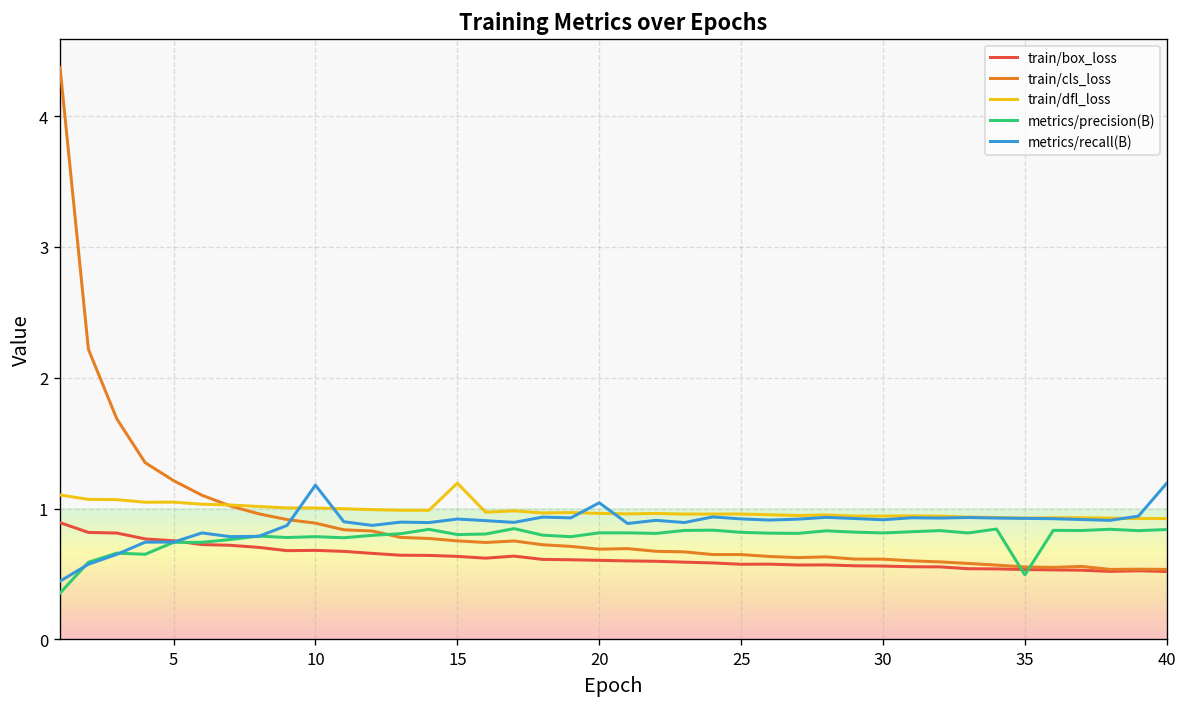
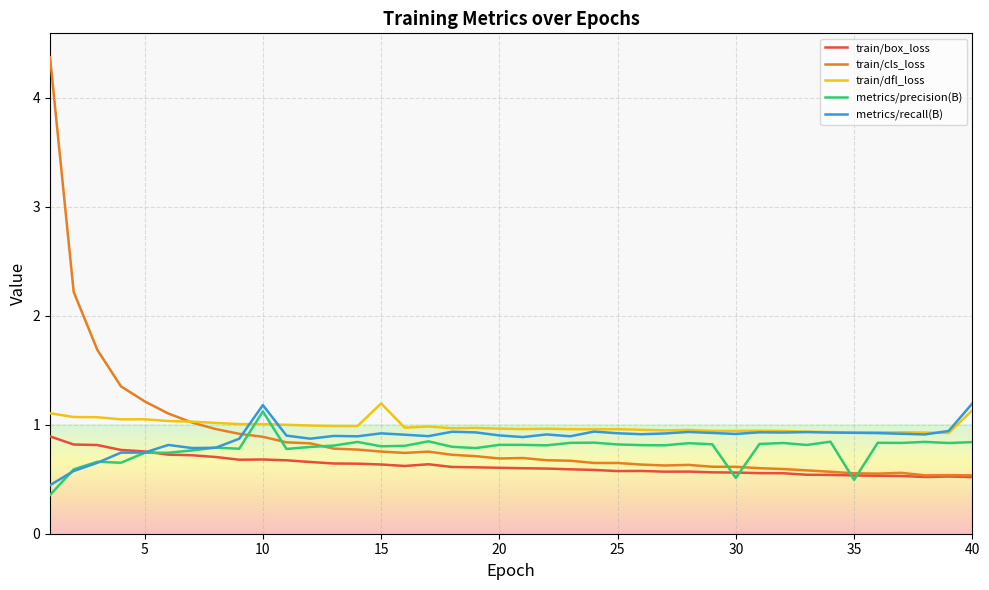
metrics/precision(B), 10: 0.79 -> 1.12
metrics/recall(B), 20: 1.04 -> 0.90
metrics/precision(B), 30: 0.81 -> 0.51
train/dfl_loss, 40: 0.92 -> 1.13
